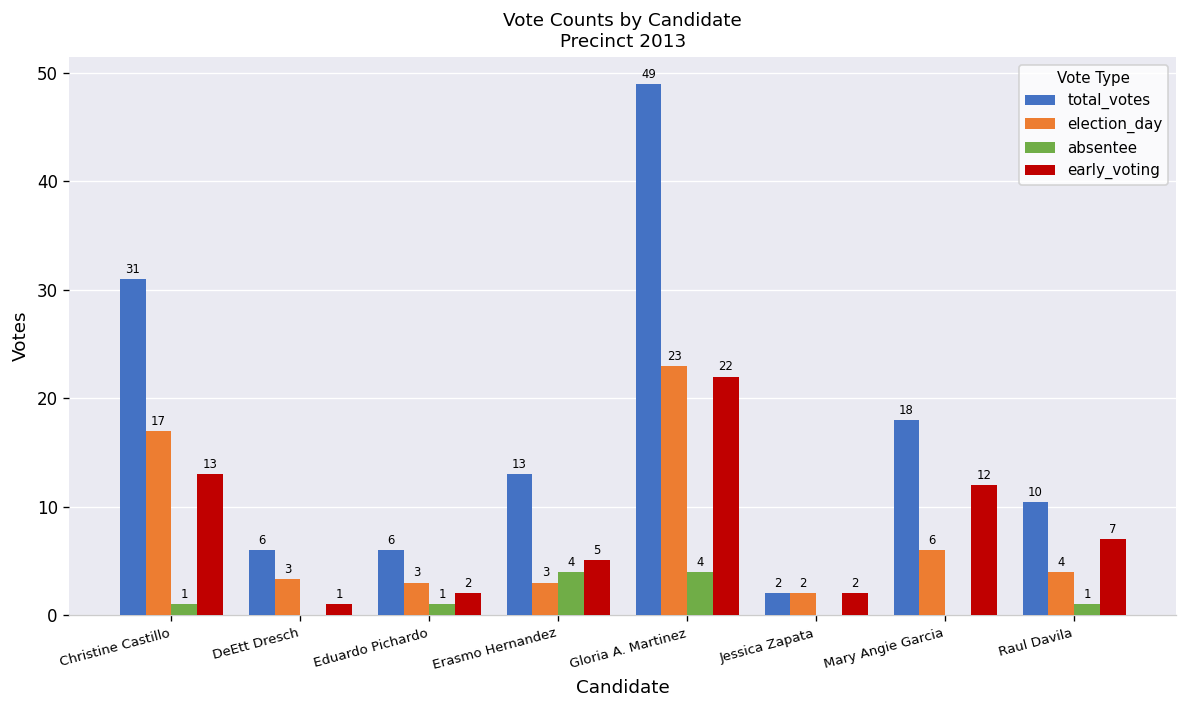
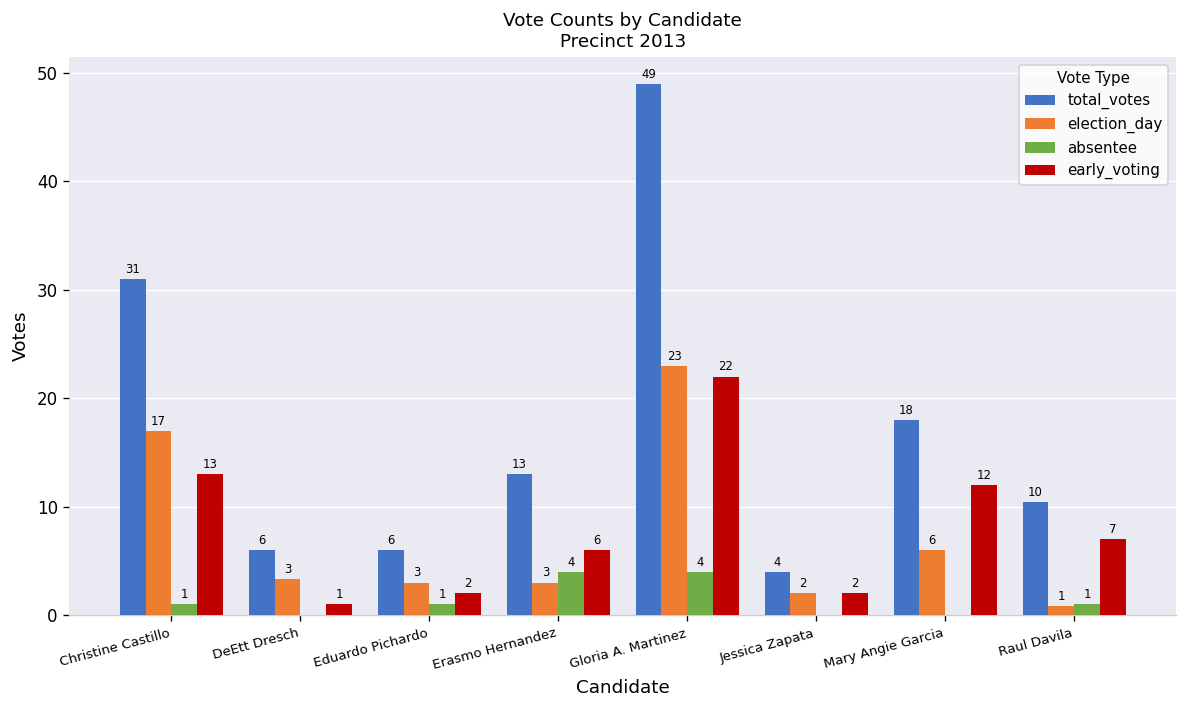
early_voting, Erasmo Hernandez: 5 -> 6
total_votes, Jessica Zapata: 2 -> 4
election_day, Raul Davila: 4 -> 1
